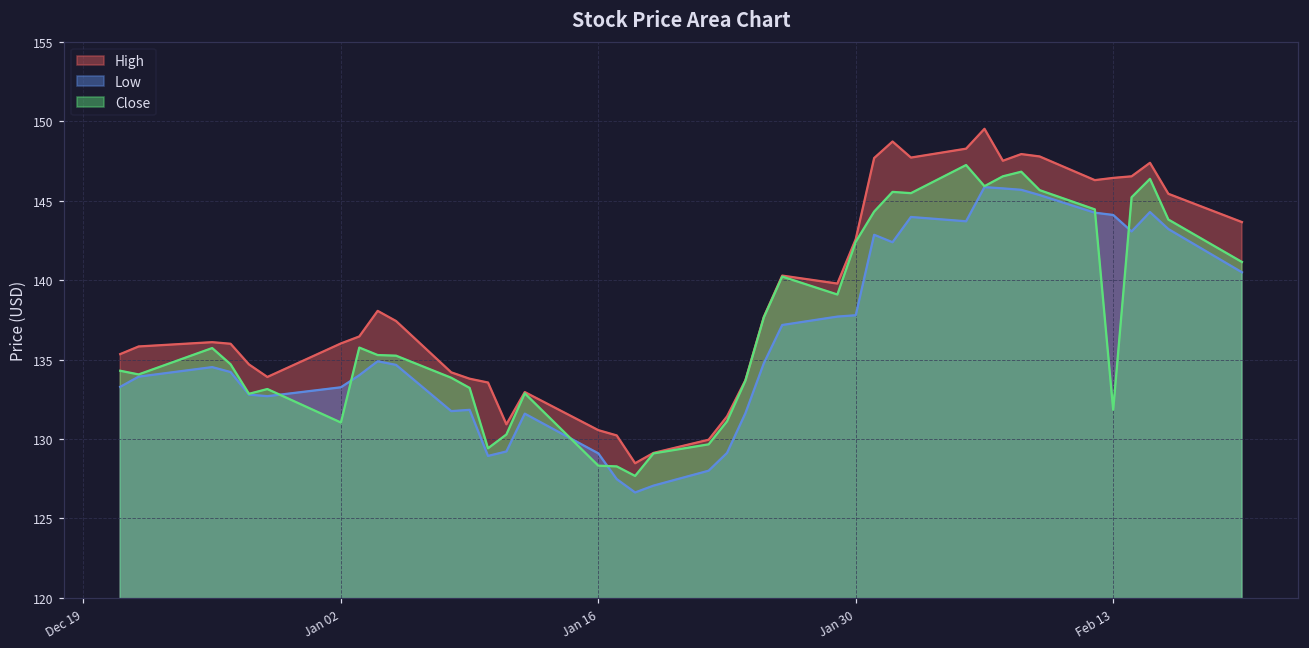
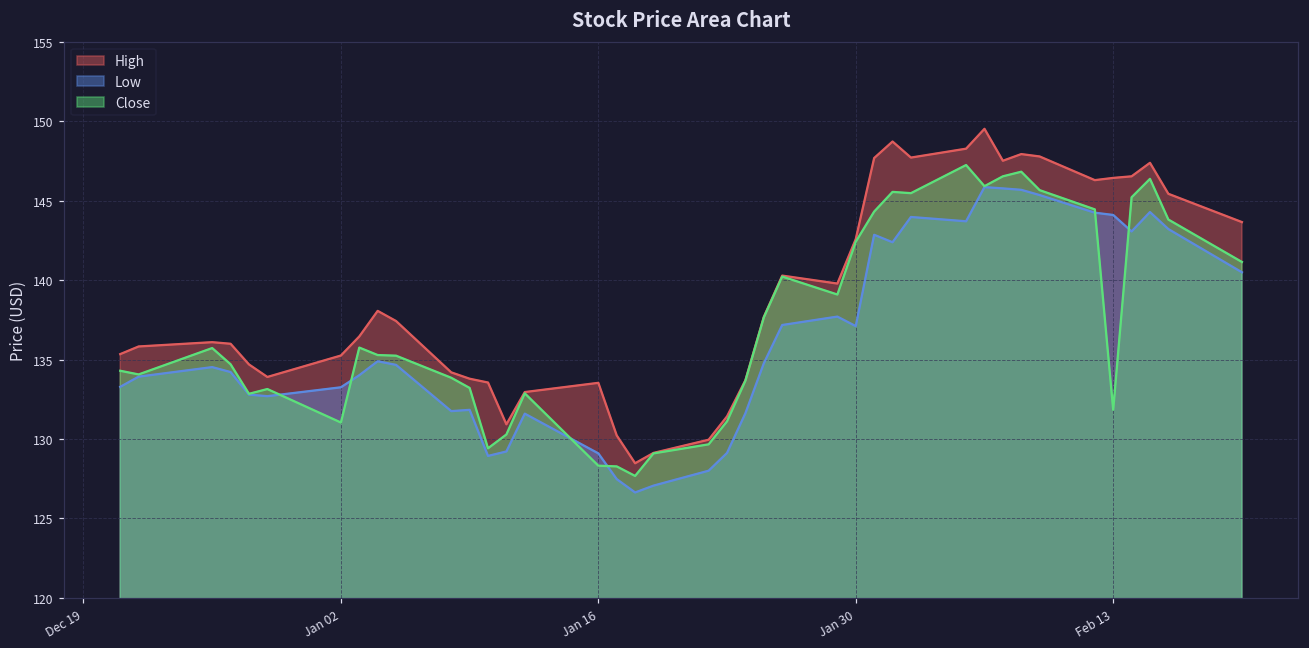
High, Jan 02: 136.0 -> 135.3
High, Jan 16: 130.6 -> 133.5
Low, Jan 30: 137.8 -> 137.1
